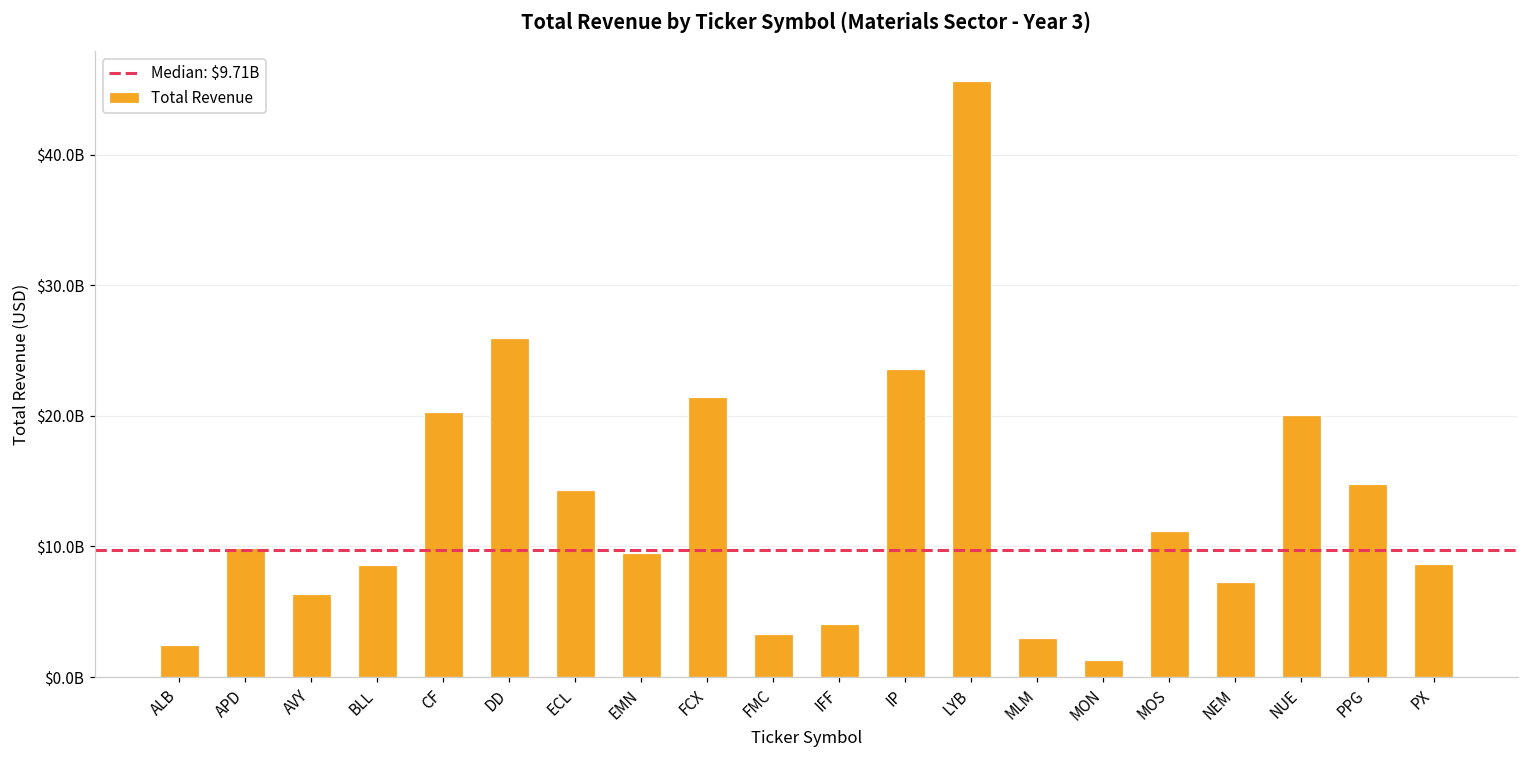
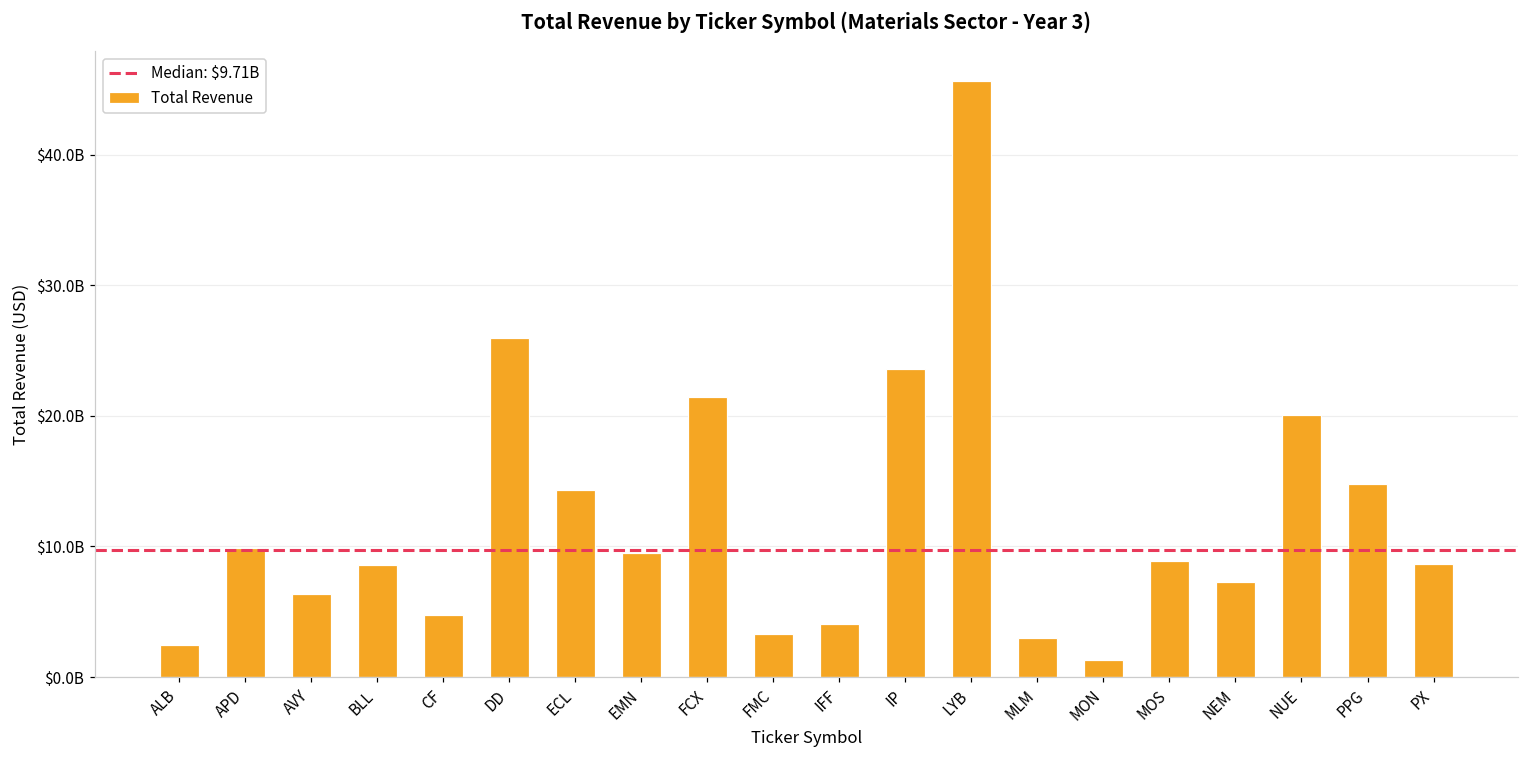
CF: $20300000000 -> $4700000000
MOS: $11100000000 -> $8900000000
